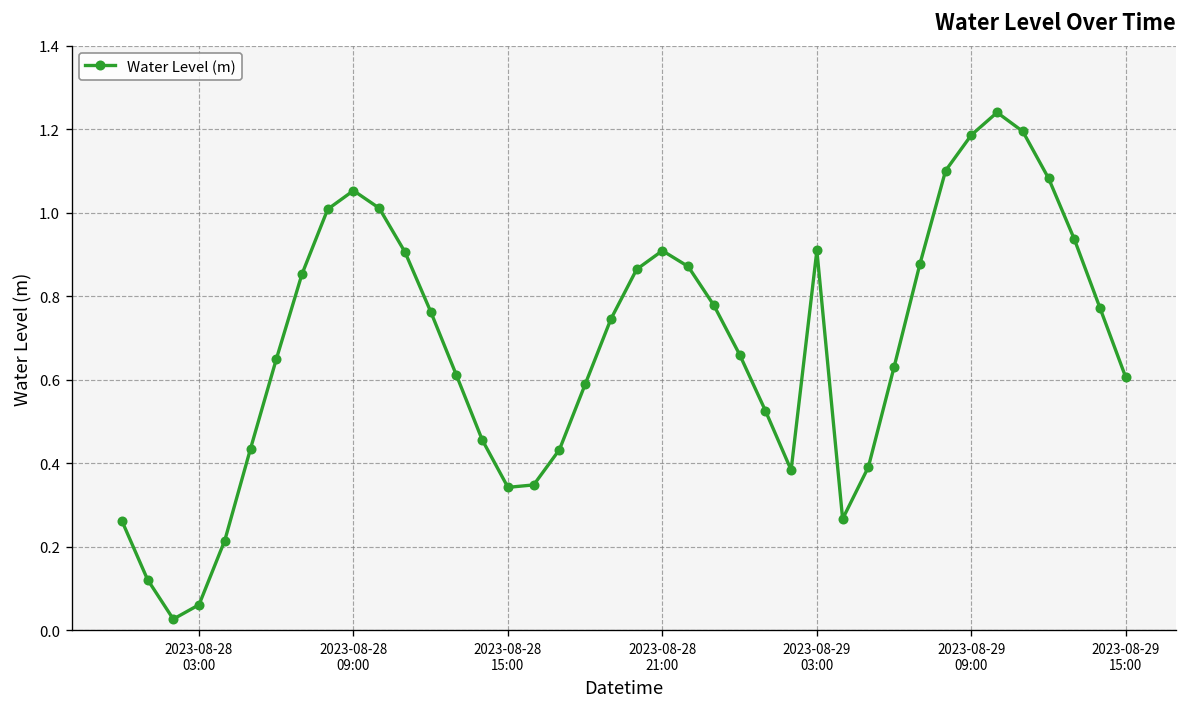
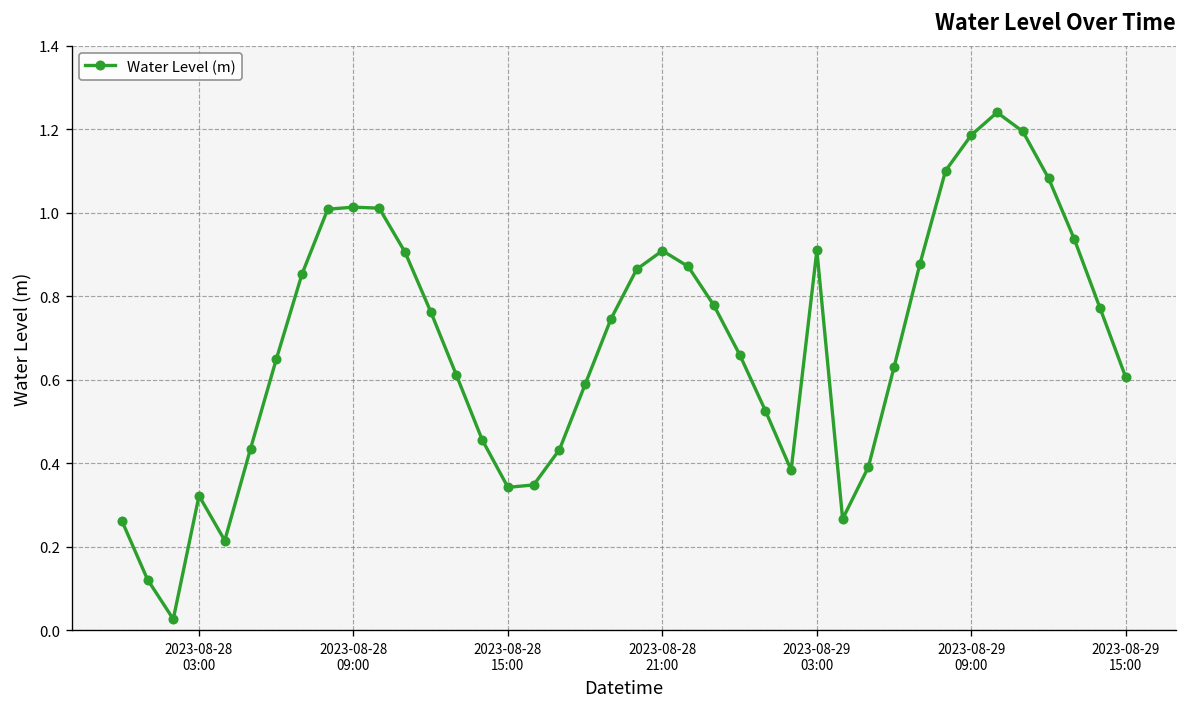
2023-08-28 03:00: 0.06 -> 0.32
2023-08-28 09:00: 1.05 -> 1.01
